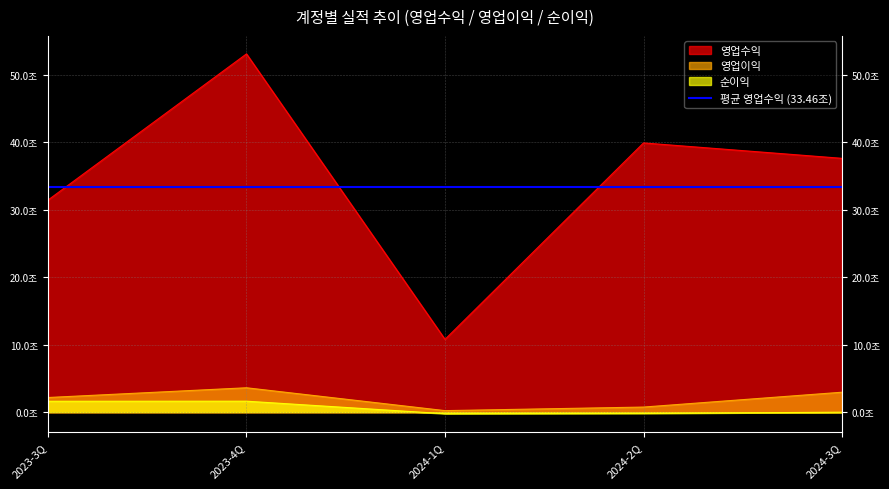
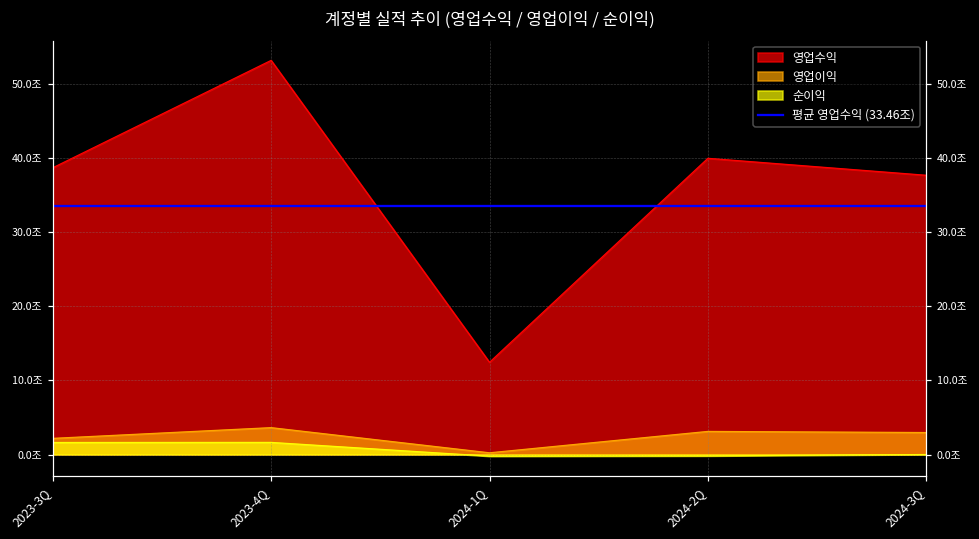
영업수익, 2023-3Q: 31조 -> 39조
영업수익, 2024-1Q: 11조 -> 12조
영업이익, 2024-2Q: 1조 -> 3조
